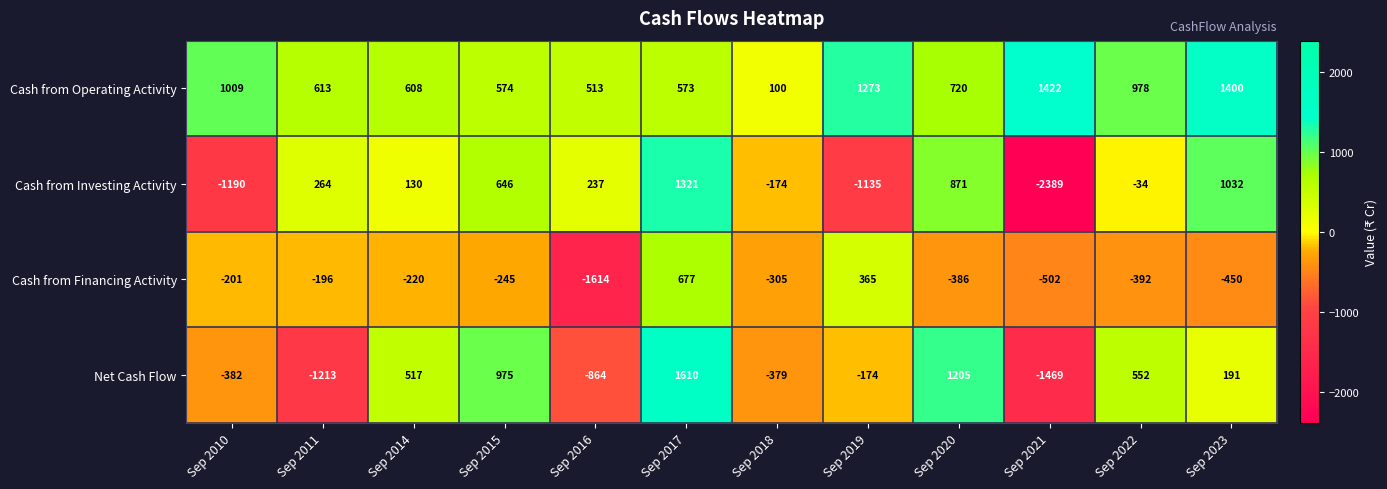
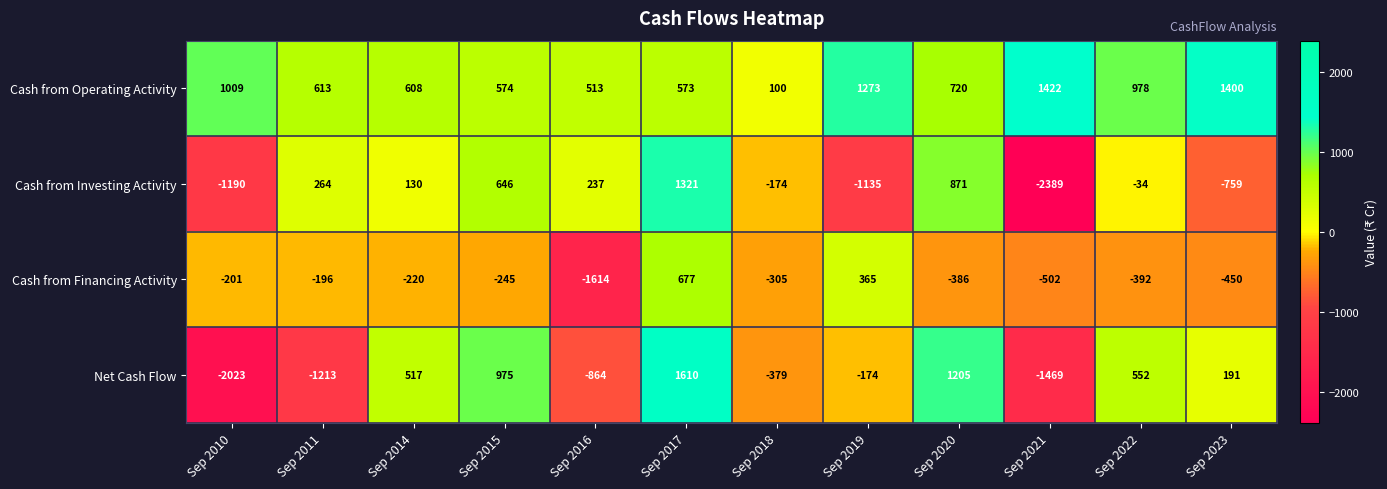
Cash from Investing Activity, Sep 2023: 1032 -> -759
Net Cash Flow, Sep 2010: -382 -> -2023
